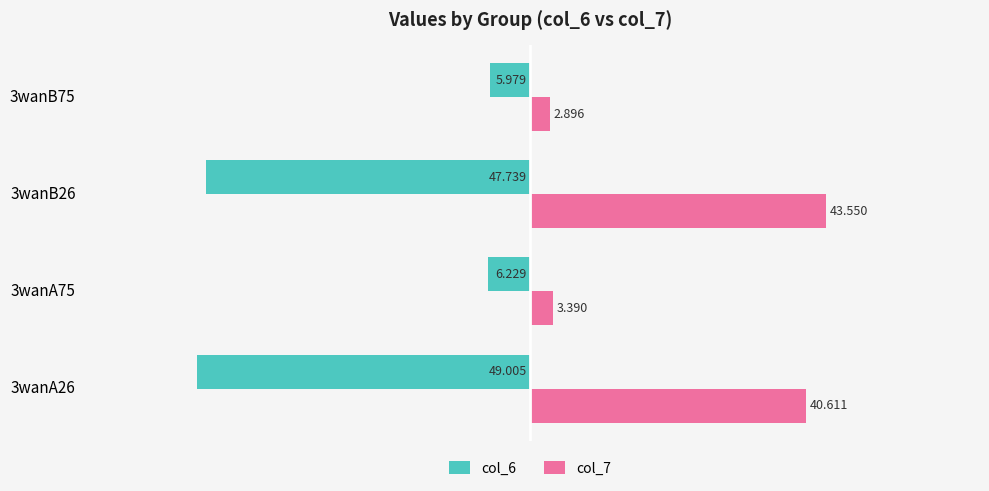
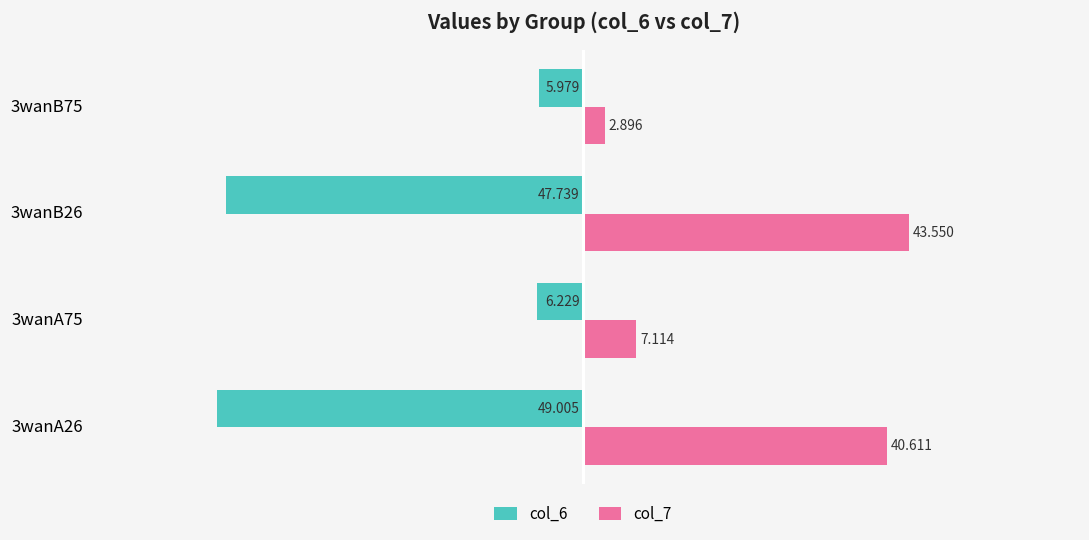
col_7, 3wanA75: 3.390 -> 7.114
